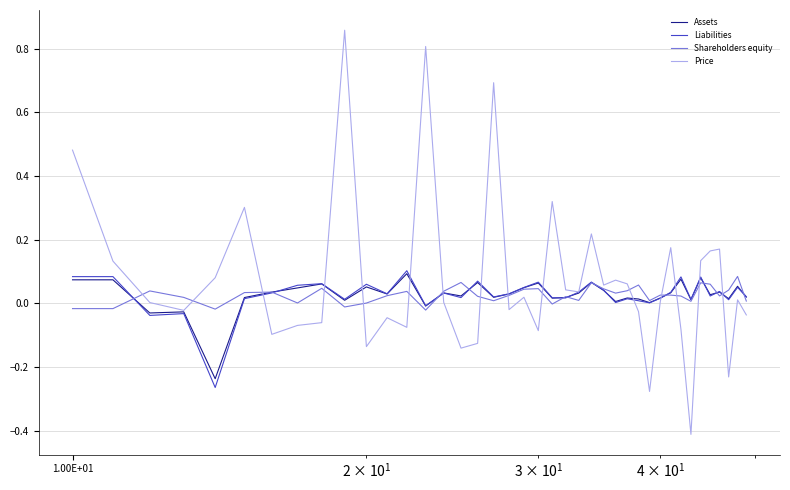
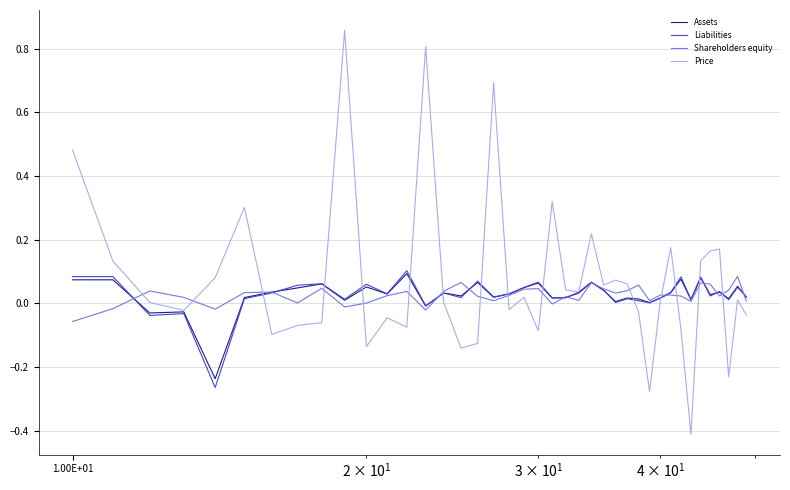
Shareholders equity, 1.00E+01: -0.02 -> -0.06
